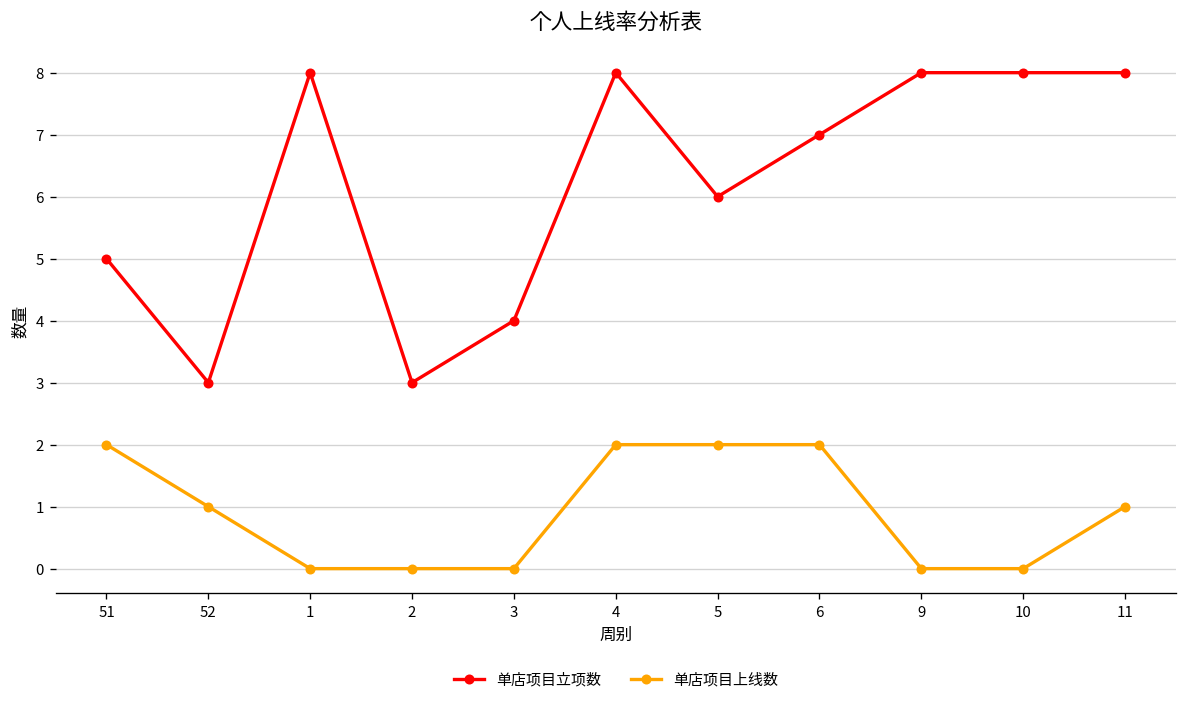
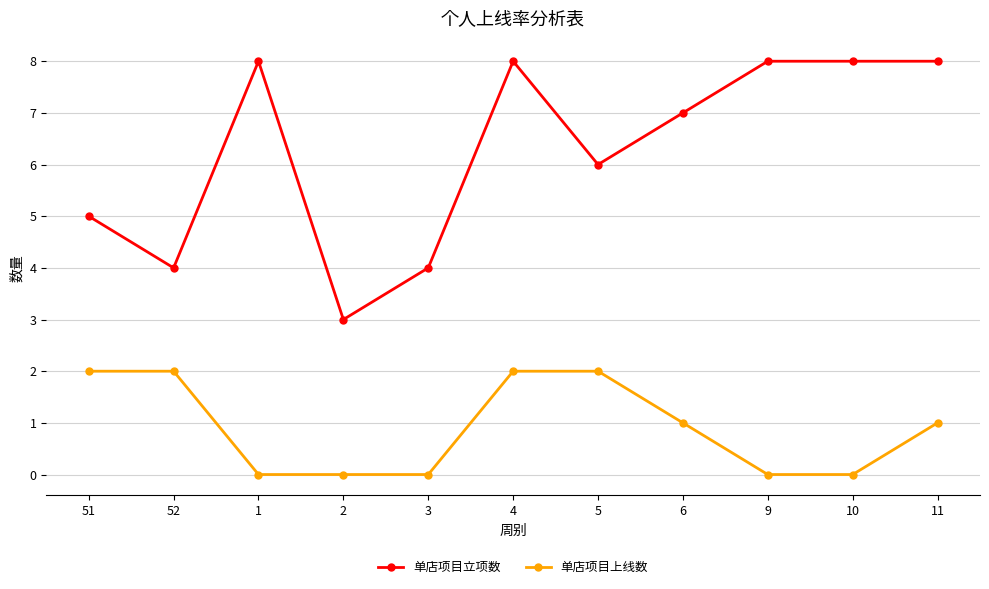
单店项目立项数, 52: 3 -> 4
单店项目上线数, 52: 1 -> 2
单店项目上线数, 6: 2 -> 1
